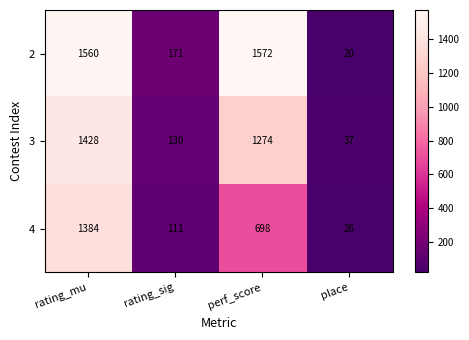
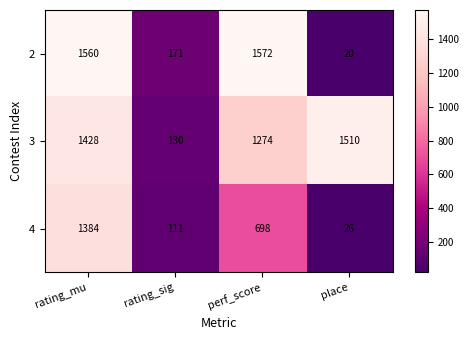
3, place: 37 -> 1510
